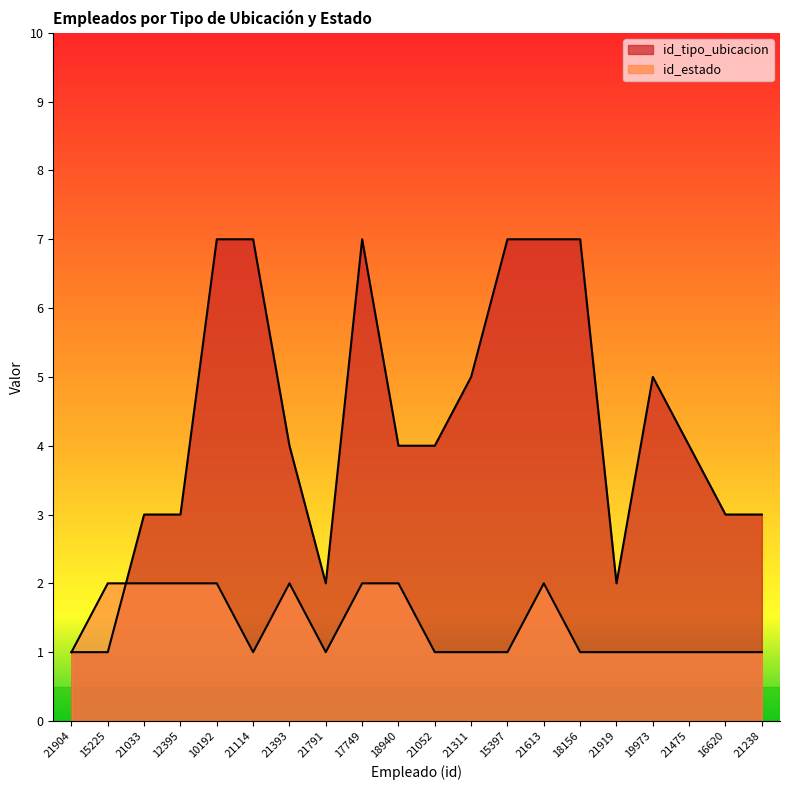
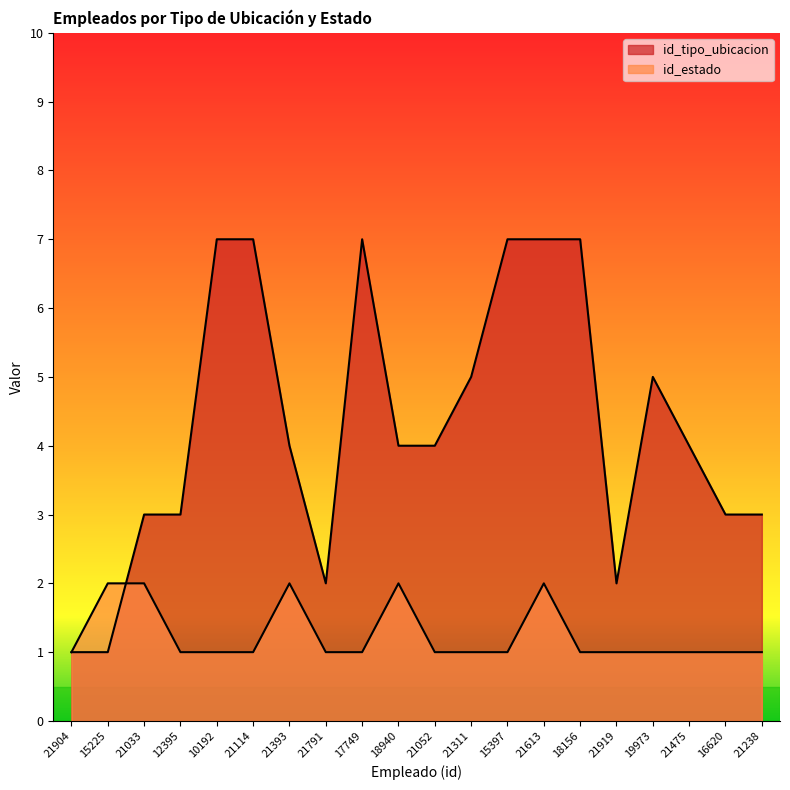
id_estado, 12395: 2 -> 1
id_estado, 10192: 2 -> 1
id_estado, 17749: 2 -> 1
